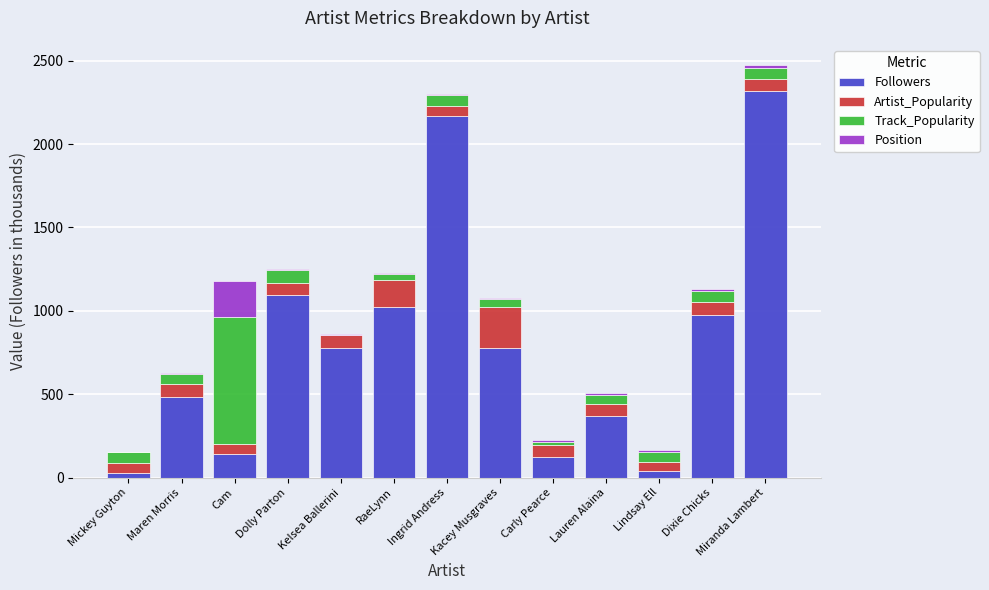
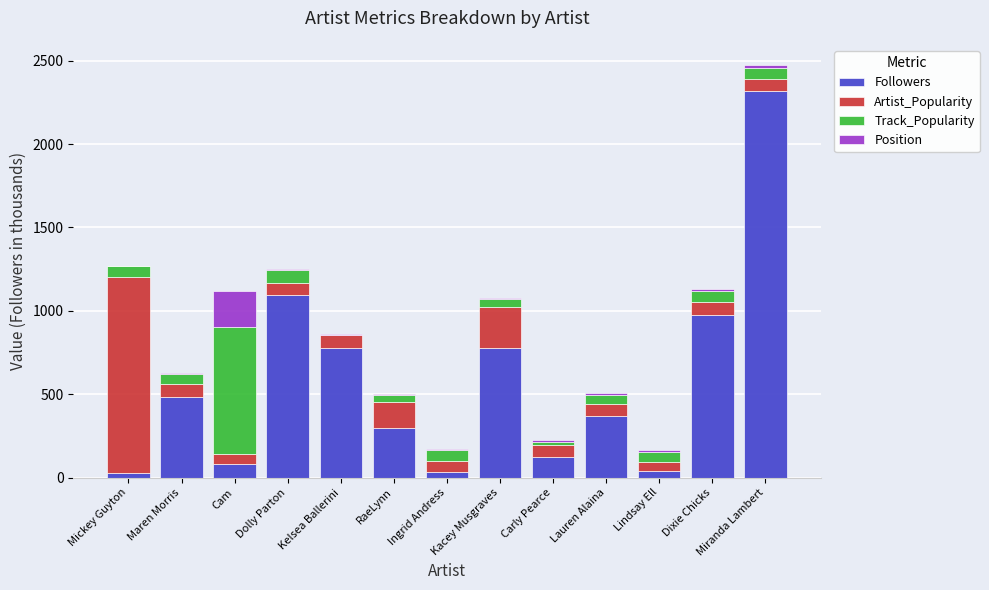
Artist_Popularity, Mickey Guyton: 60 -> 1180
Followers, Cam: 140 -> 80
Followers, RaeLynn: 1030 -> 300
Followers, Ingrid Andress: 2170 -> 40
